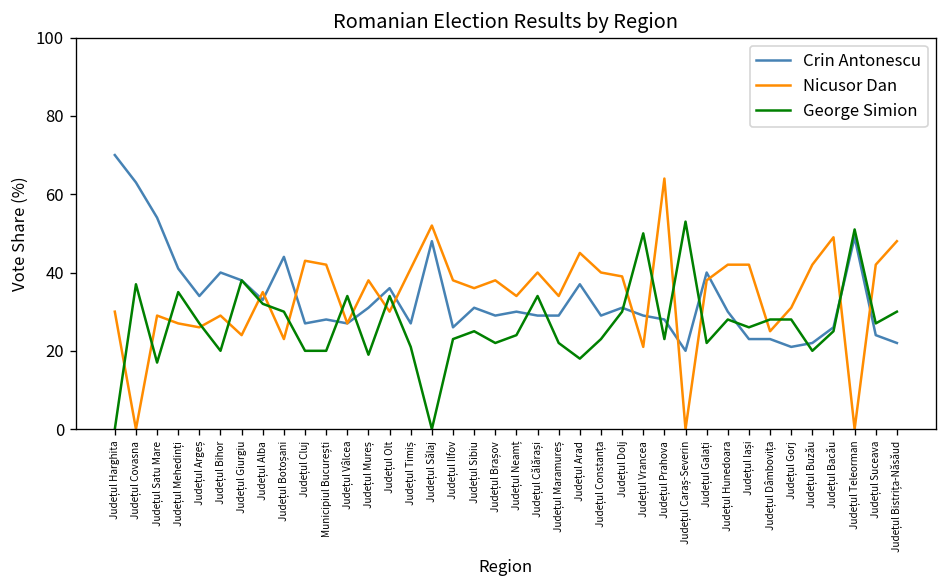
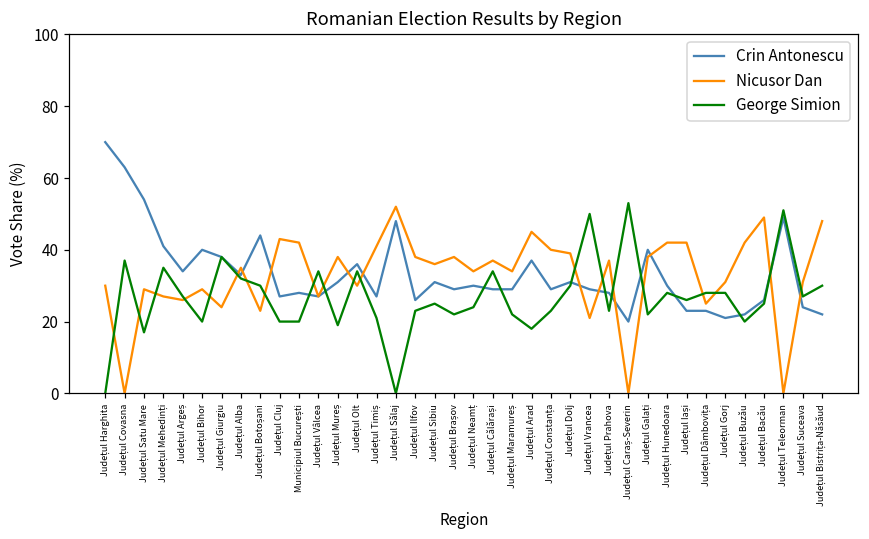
Nicusor Dan, Județul Călărași: 40 -> 37
Nicusor Dan, Județul Prahova: 64 -> 37
Nicusor Dan, Județul Suceava: 42 -> 31
